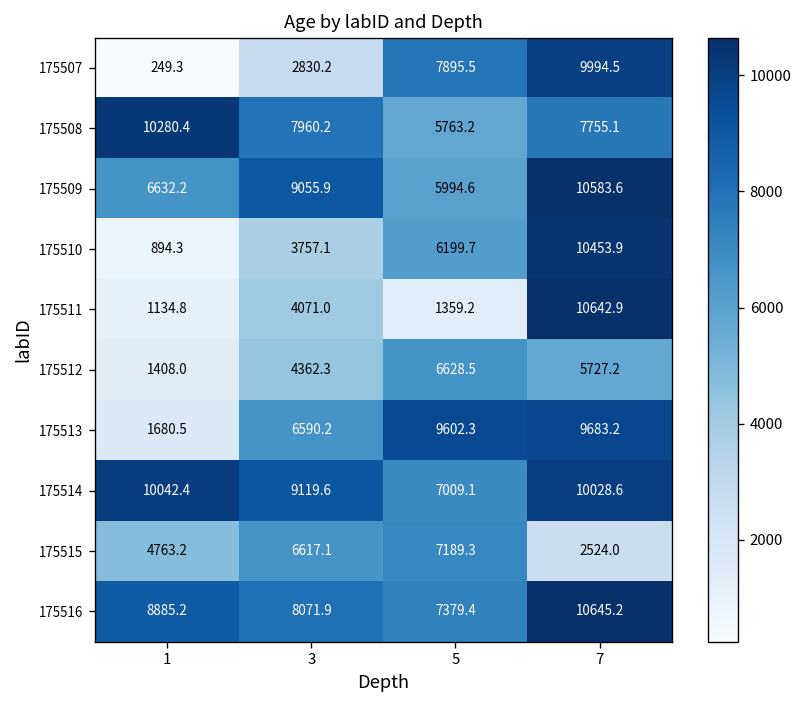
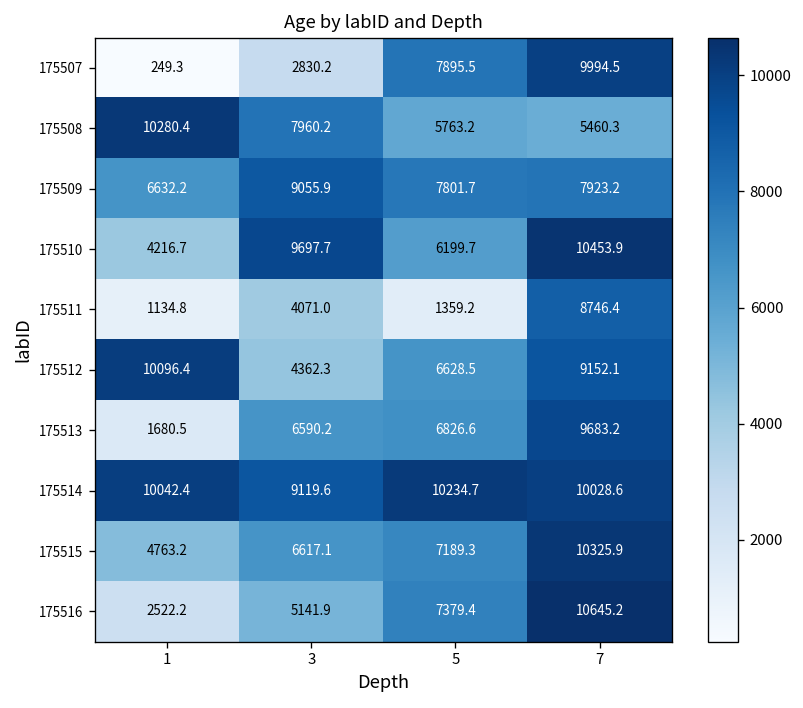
175508, 7: 7755.1 -> 5460.3
175509, 5: 5994.6 -> 7801.7
175509, 7: 10583.6 -> 7923.2
175510, 1: 894.3 -> 4216.7
175510, 3: 3757.1 -> 9697.7
175511, 7: 10642.9 -> 8746.4
175512, 1: 1408.0 -> 10096.4
175512, 7: 5727.2 -> 9152.1
175513, 5: 9602.3 -> 6826.6
175514, 5: 7009.1 -> 10234.7
175515, 7: 2524.0 -> 10325.9
175516, 1: 8885.2 -> 2522.2
175516, 3: 8071.9 -> 5141.9
